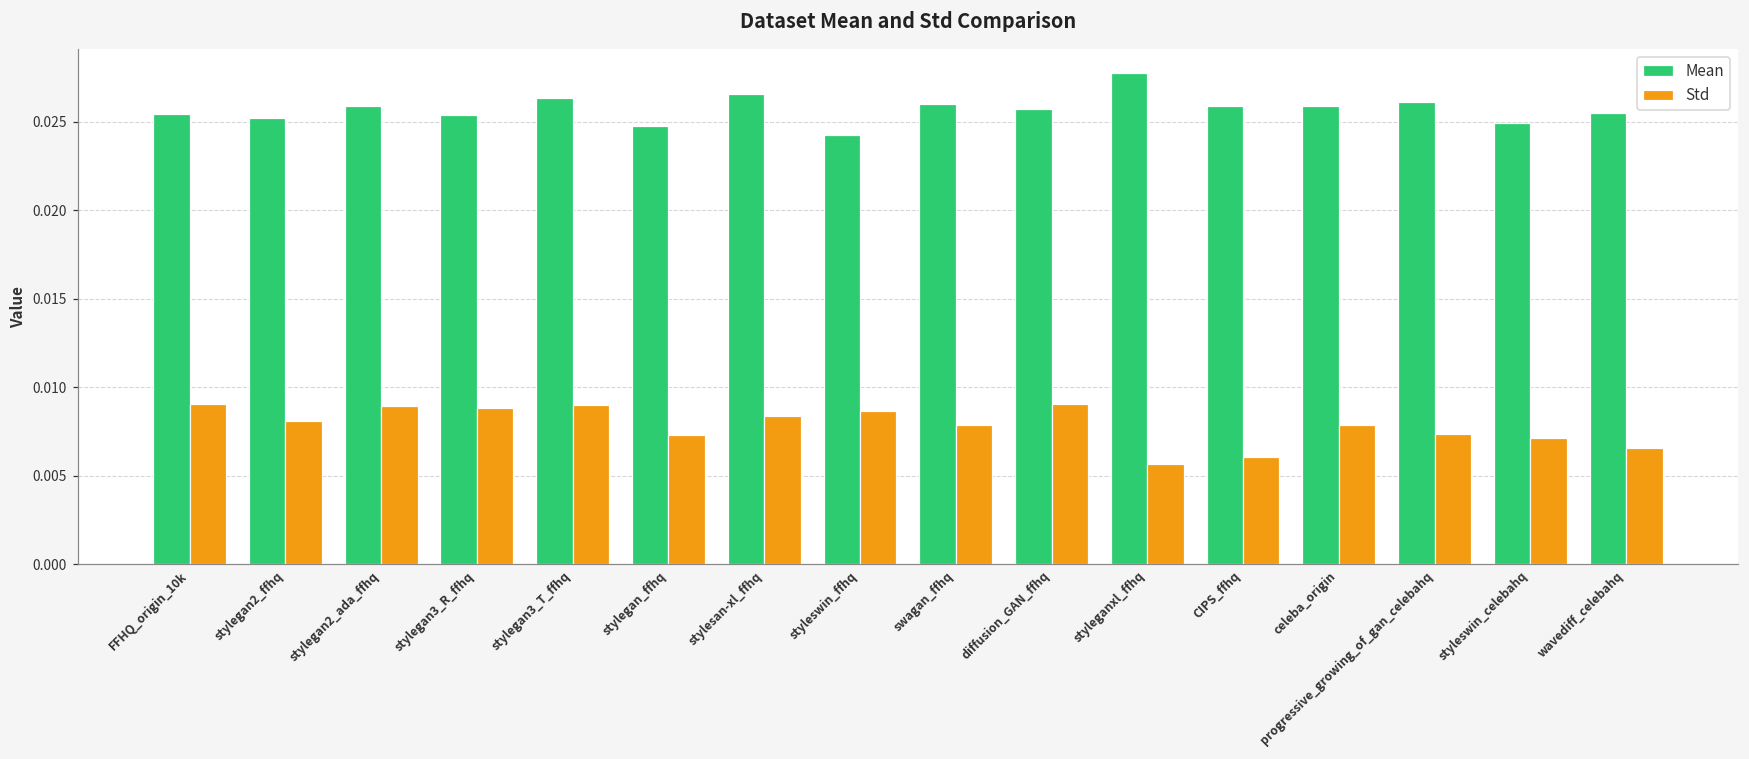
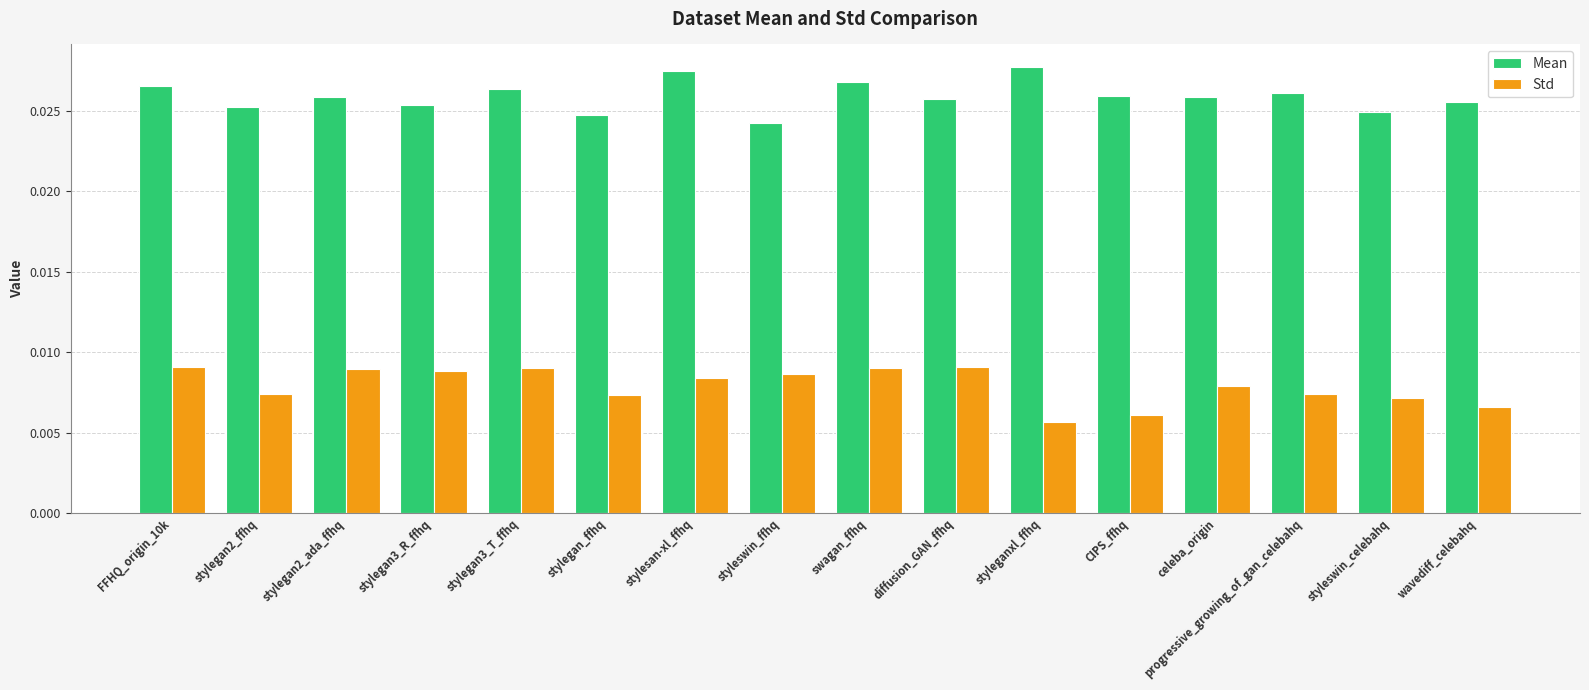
Mean, FFHQ_origin_10k: 0.0255 -> 0.0265
Std, stylegan2_ffhq: 0.0081 -> 0.0074
Mean, stylesan-xl_ffhq: 0.0266 -> 0.0275
Mean, swagan_ffhq: 0.0260 -> 0.0268
Std, swagan_ffhq: 0.0079 -> 0.0090
